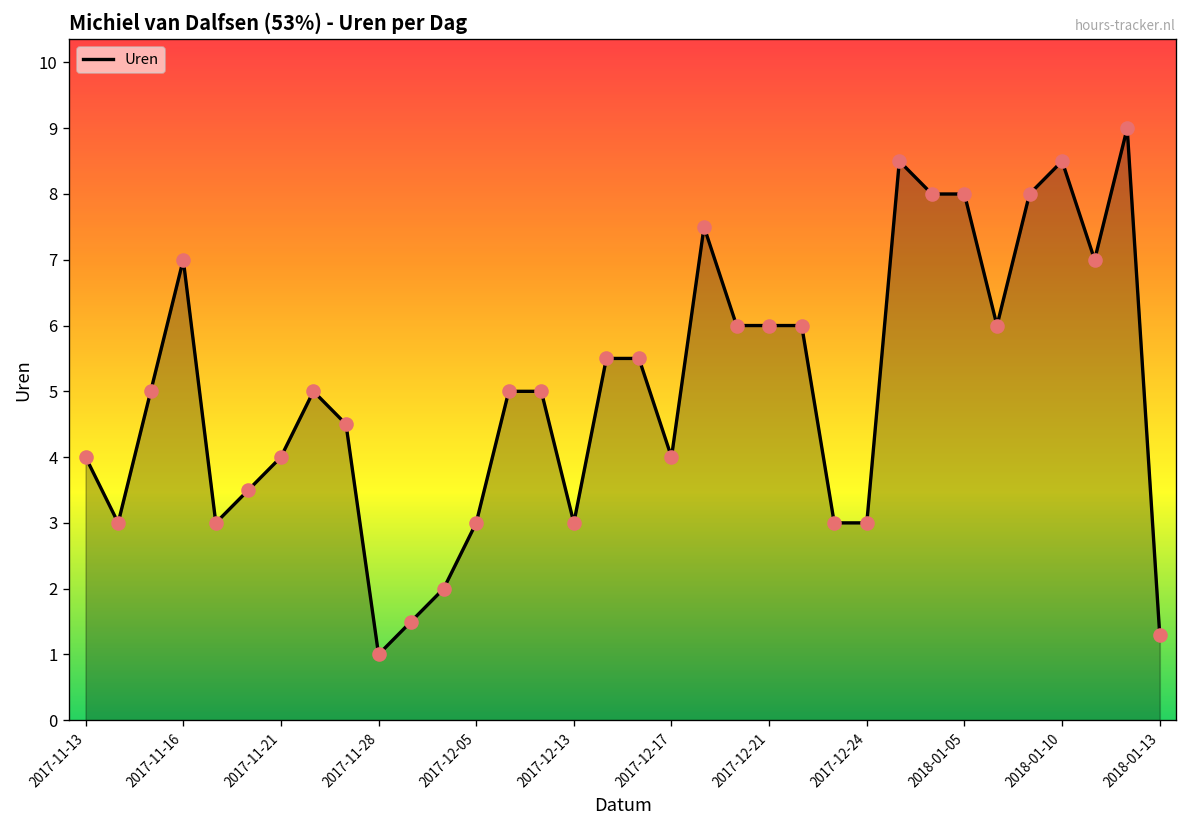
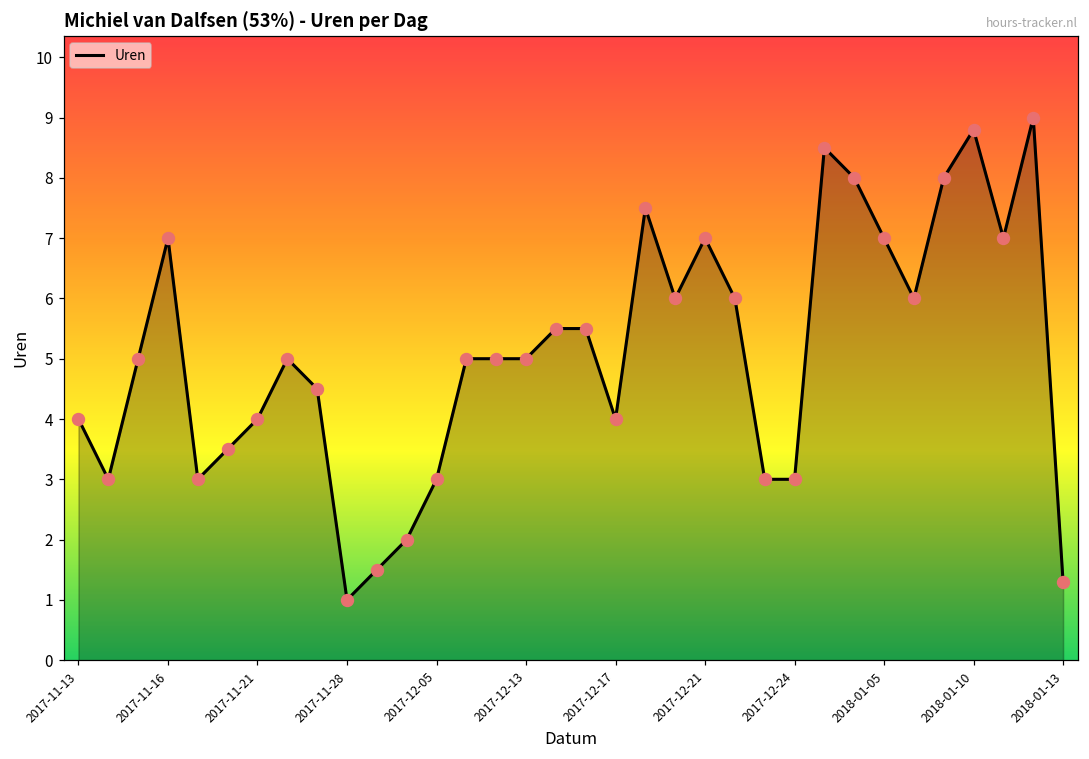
2017-12-13: 3 -> 5
2017-12-21: 6 -> 7
2018-01-05: 8 -> 7
2018-01-10: 8.5 -> 8.8
